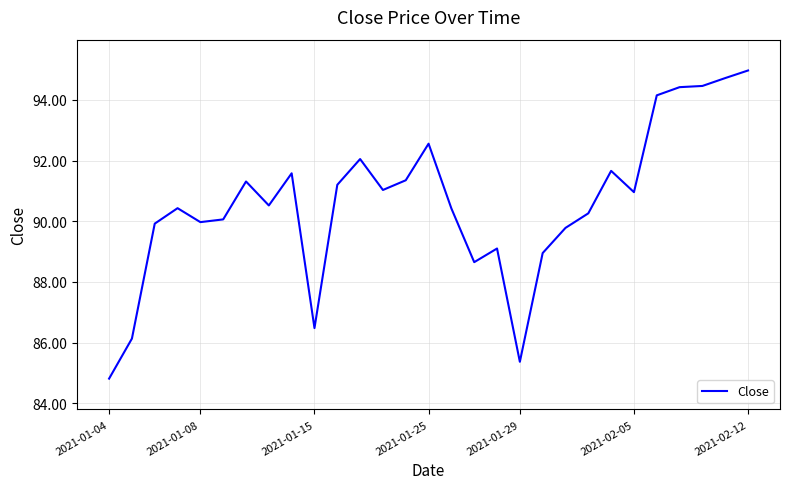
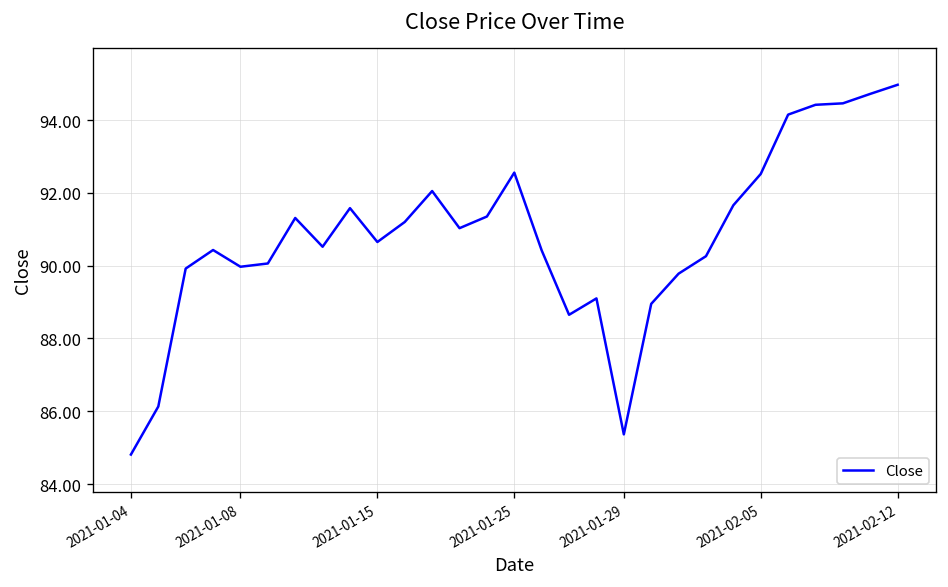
2021-01-15: 86.5 -> 90.7
2021-02-05: 91.0 -> 92.5
